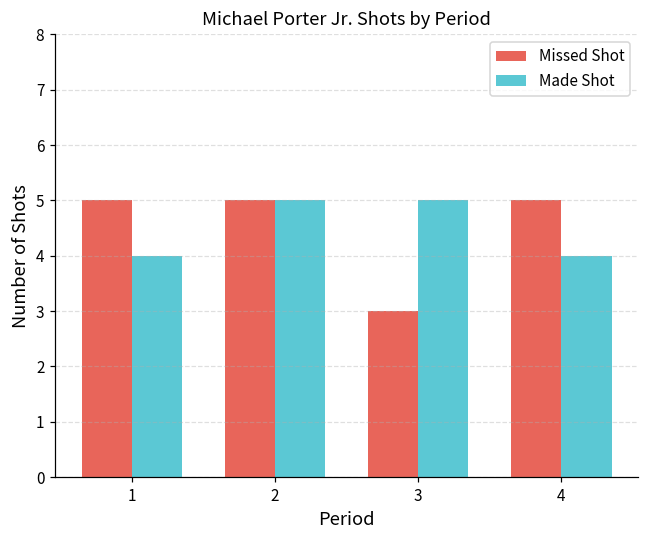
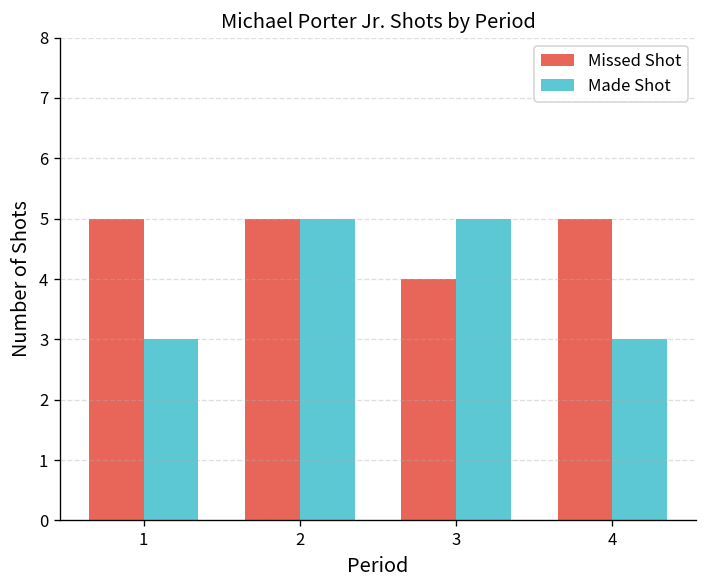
Made Shot, 1: 4 -> 3
Missed Shot, 3: 3 -> 4
Made Shot, 4: 4 -> 3
